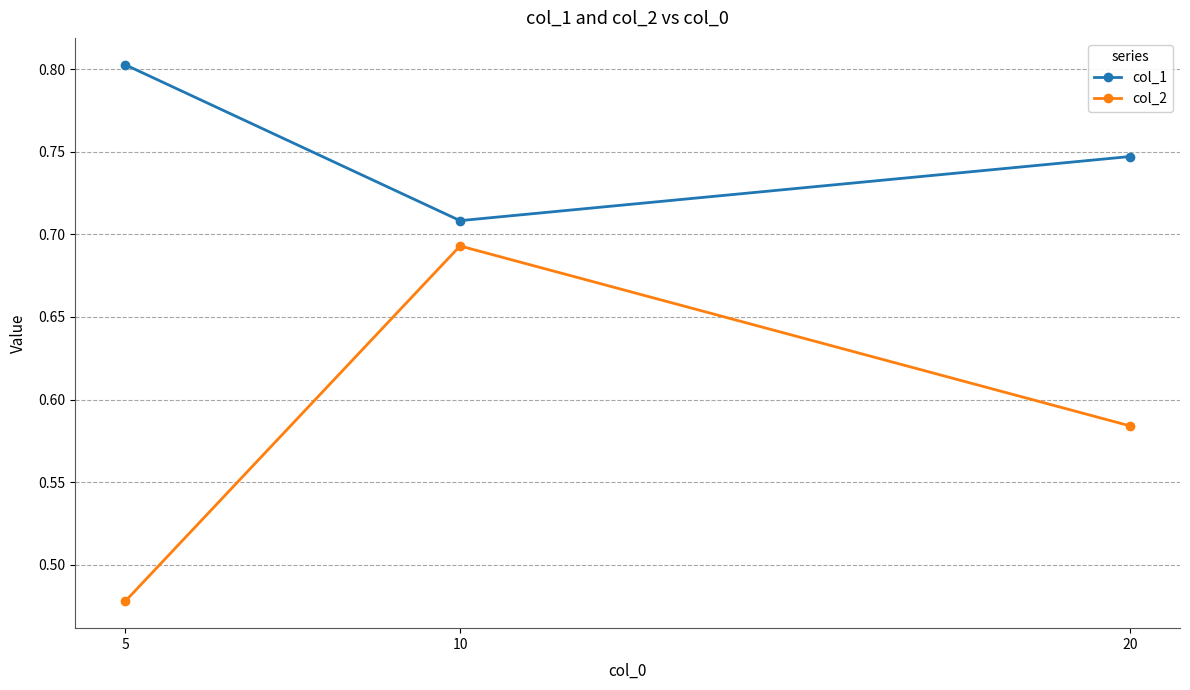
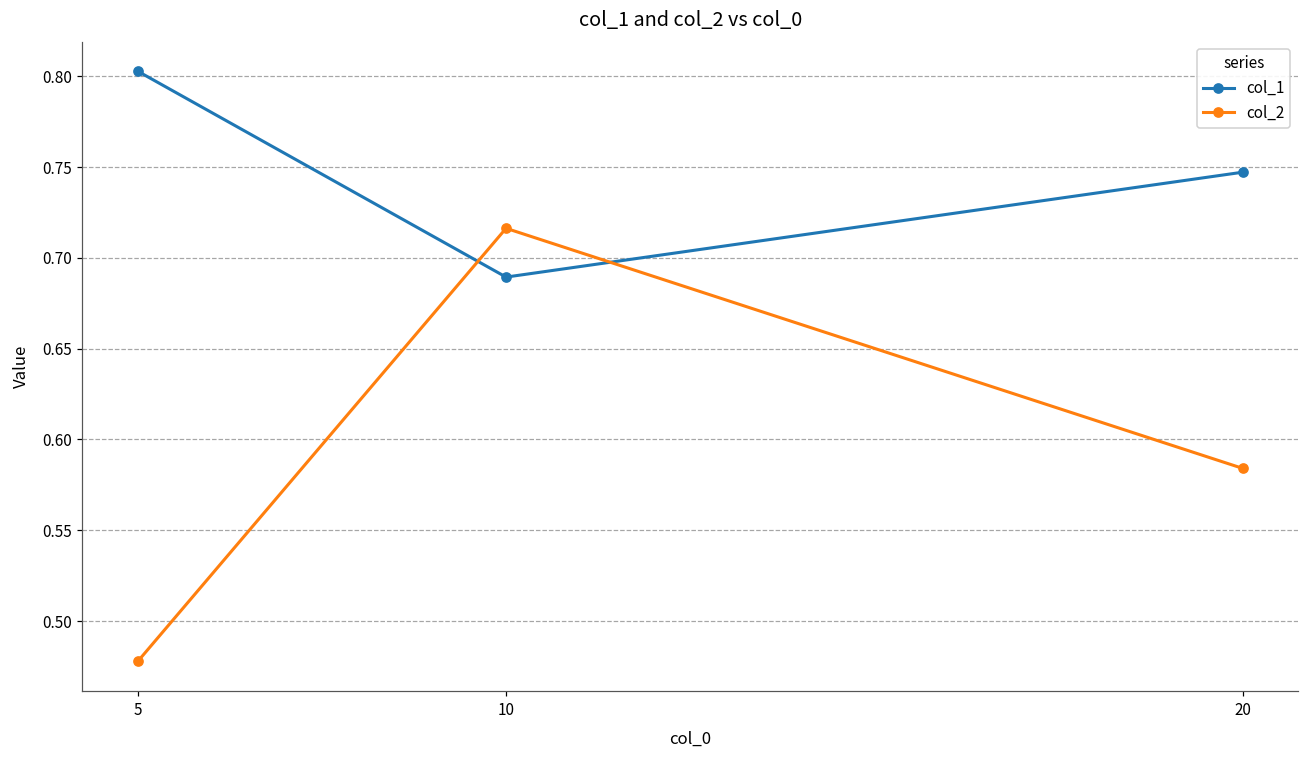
col_1, 10: 0.708 -> 0.689
col_2, 10: 0.693 -> 0.716
